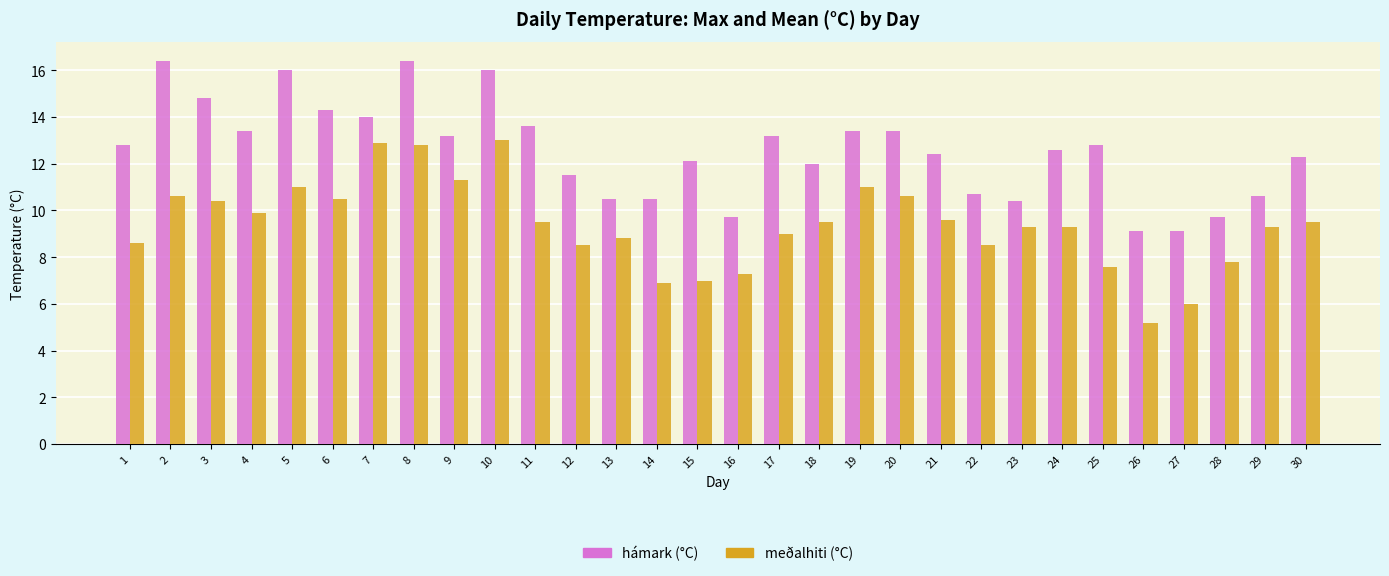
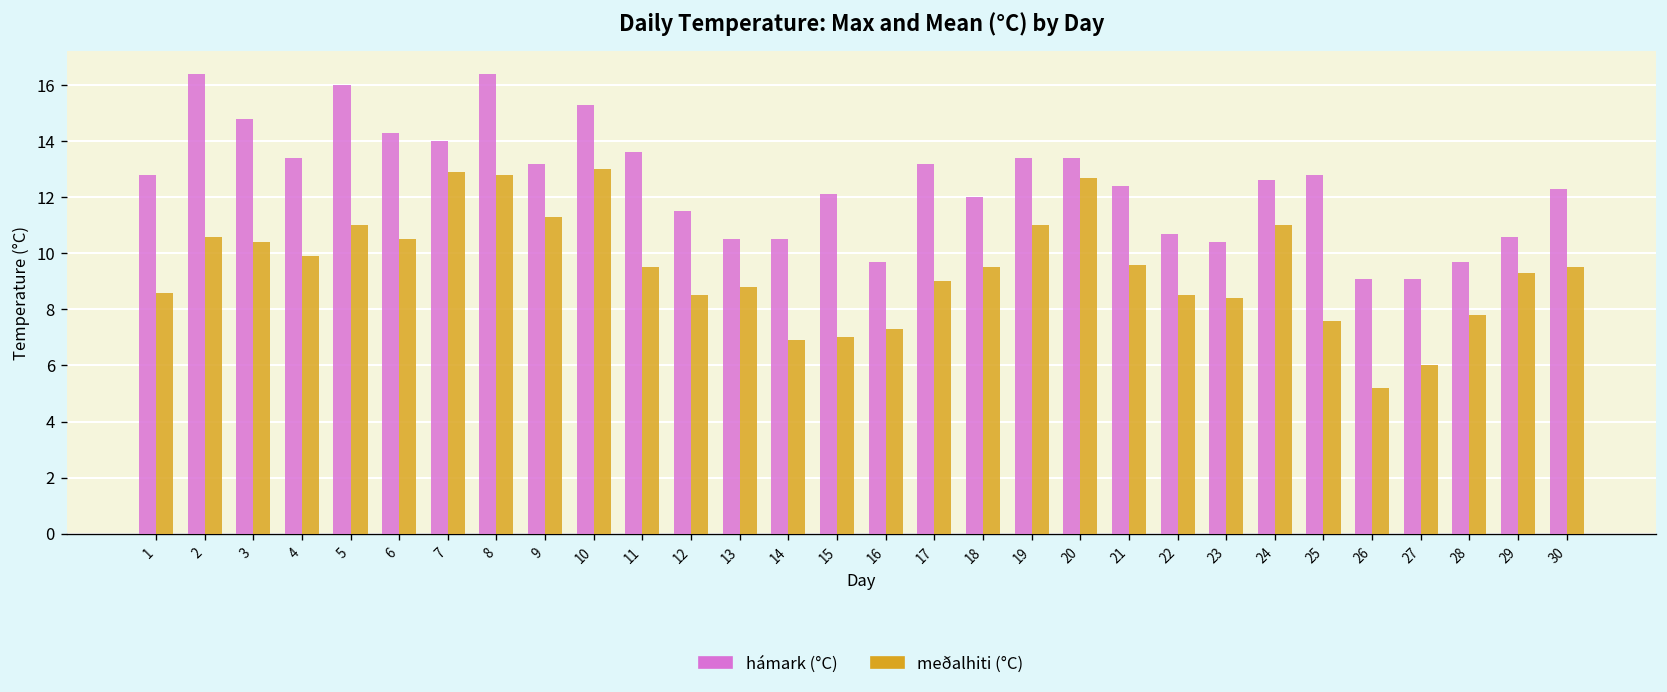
hámark (°C), 10: 16.0 -> 15.3
meðalhiti (°C), 20: 10.6 -> 12.7
meðalhiti (°C), 23: 9.3 -> 8.4
meðalhiti (°C), 24: 9.3 -> 11.0
